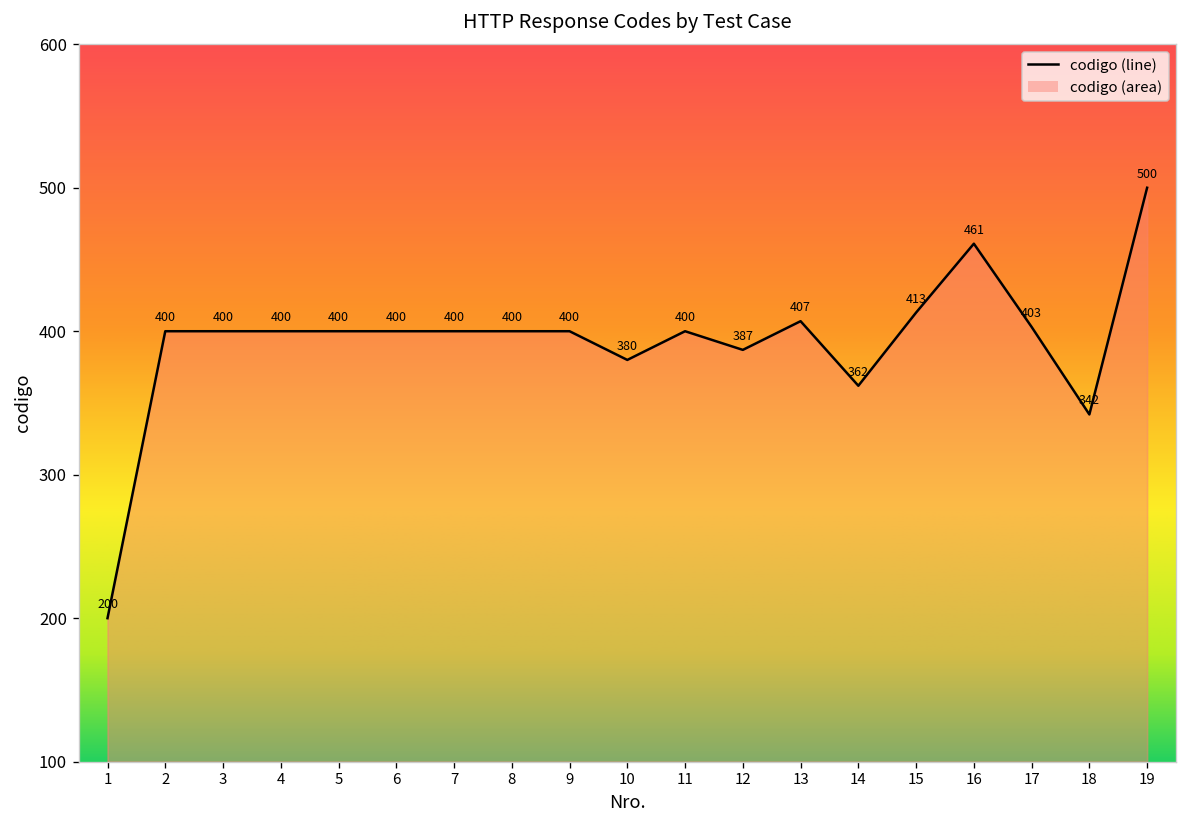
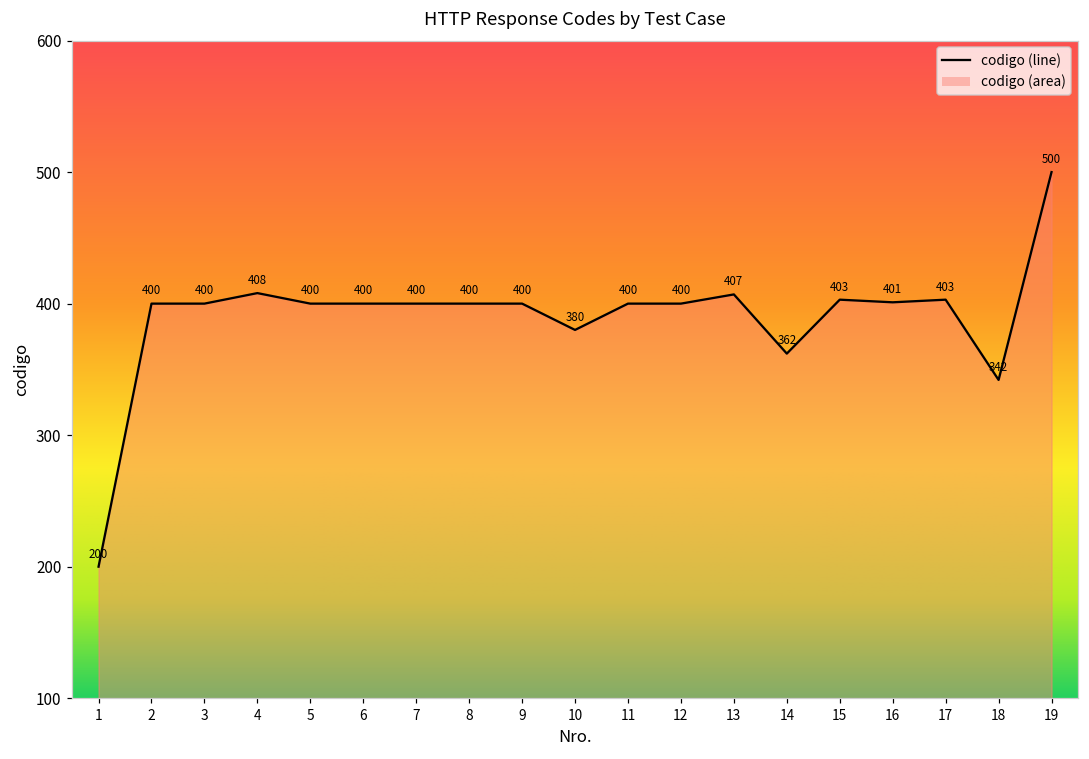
4: 400 -> 408
12: 387 -> 400
15: 413 -> 403
16: 461 -> 401
